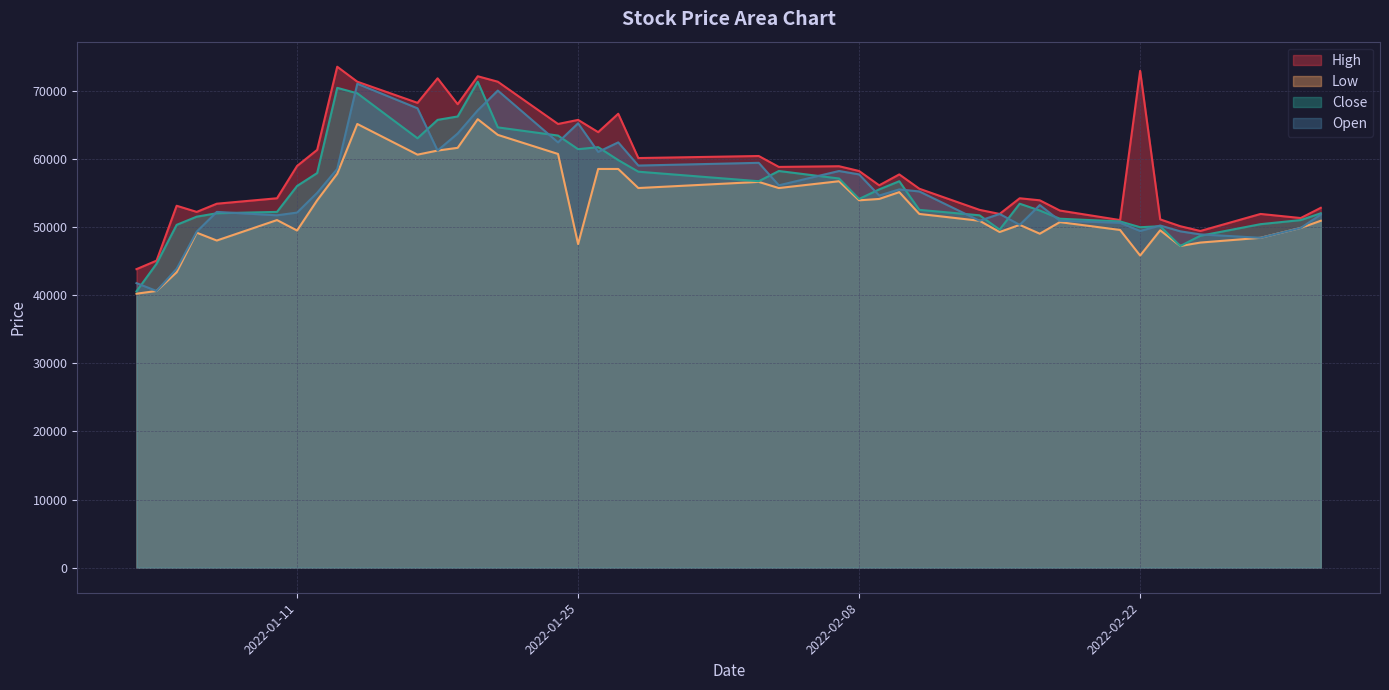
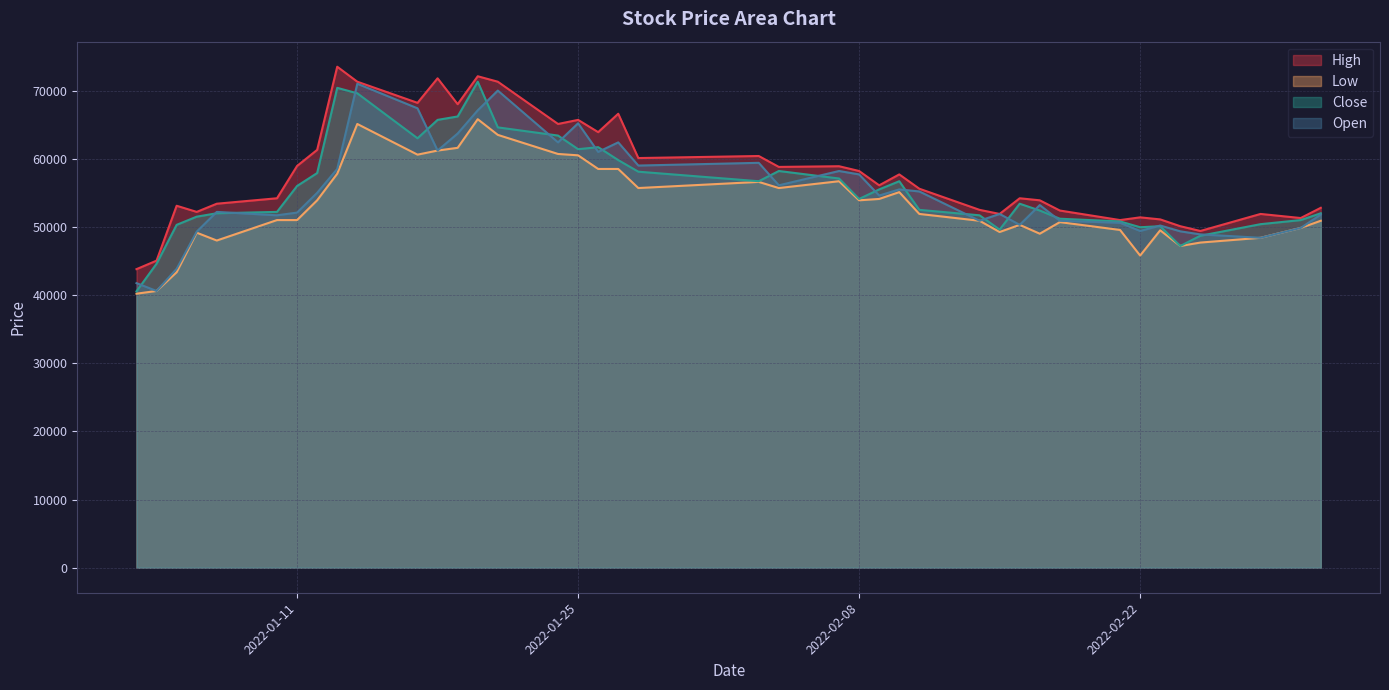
Low, 2022-01-11: 49000 -> 51000
Low, 2022-01-25: 47000 -> 61000
High, 2022-02-22: 73000 -> 51000
